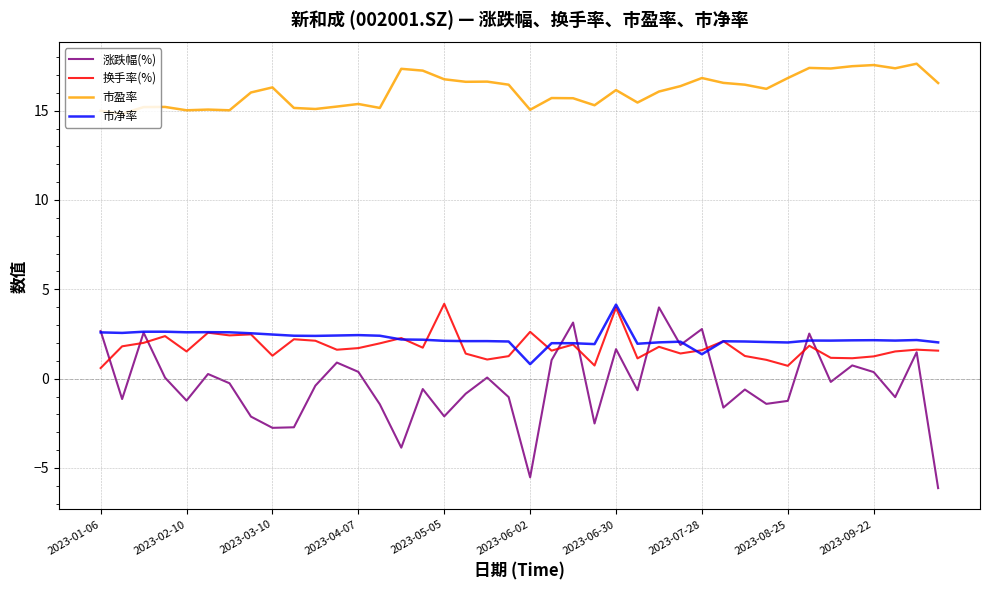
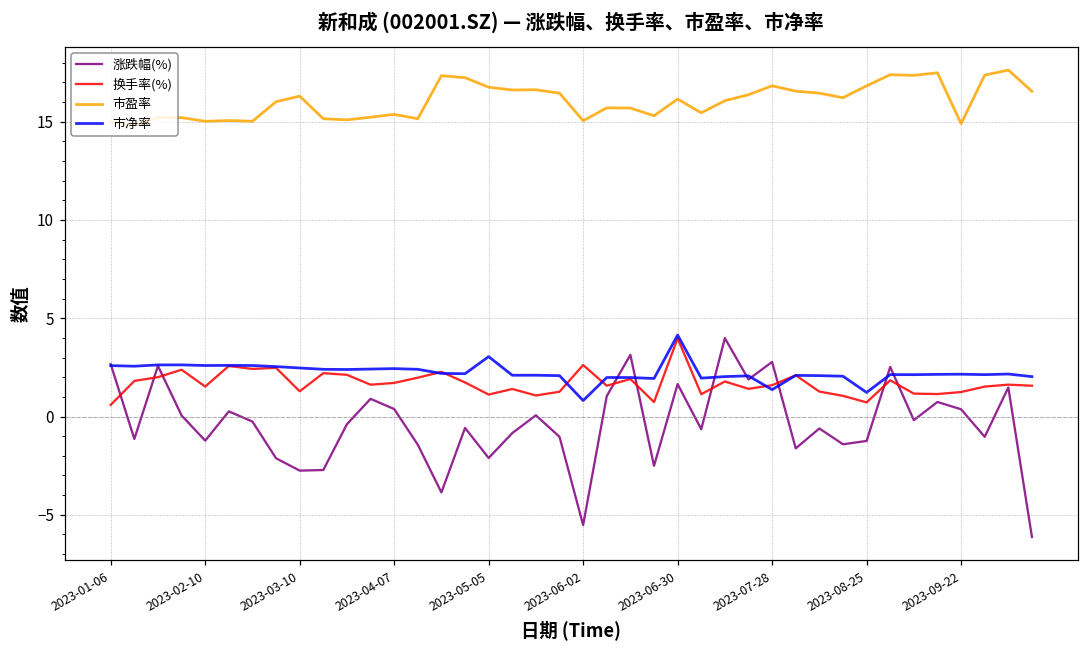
换手率(%), 2023-05-05: 4.2 -> 1.1
市净率, 2023-05-05: 2.1 -> 3.0
市净率, 2023-08-25: 2.0 -> 1.2
市盈率, 2023-09-22: 17.6 -> 14.9
